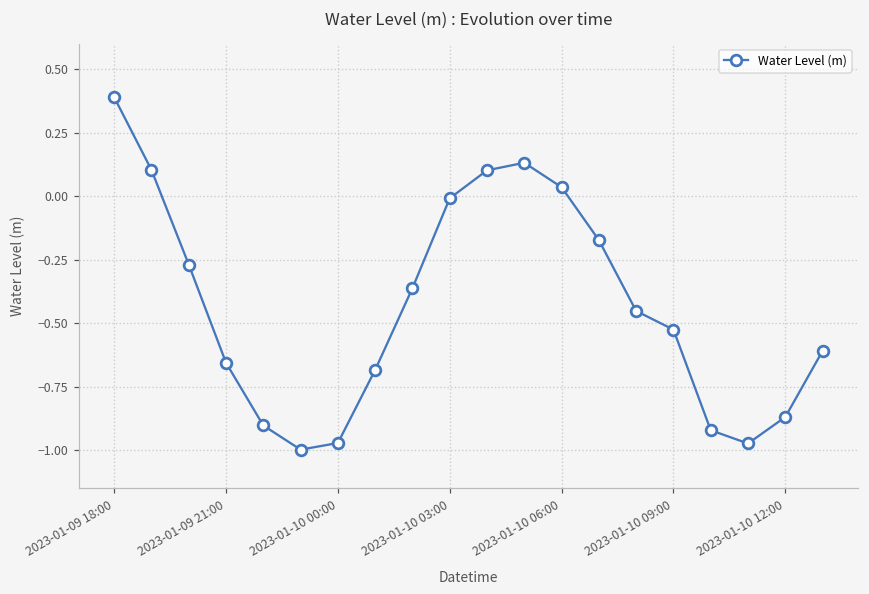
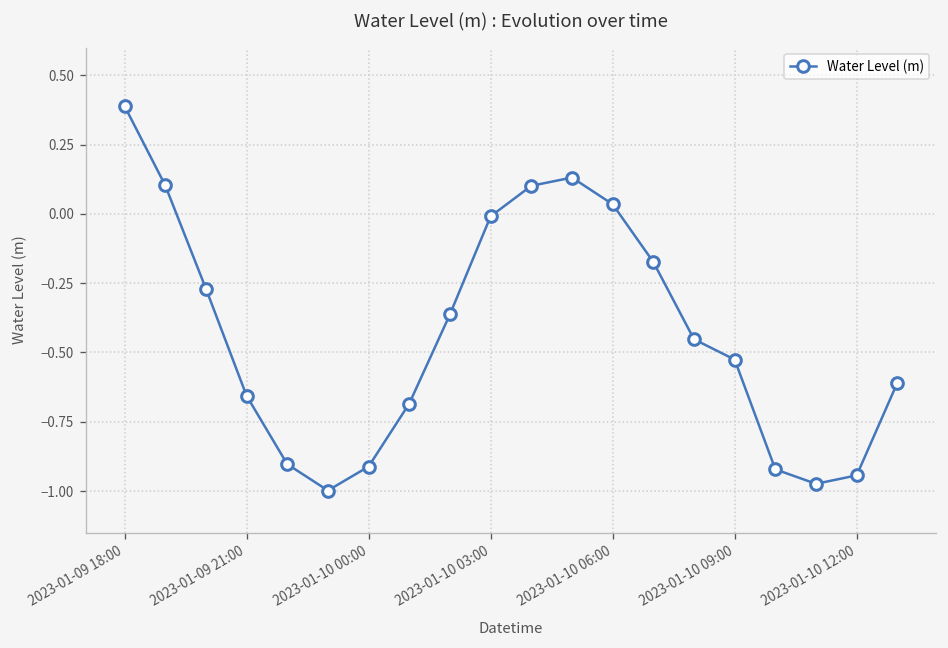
2023-01-10 00:00: -0.97 -> -0.91
2023-01-10 12:00: -0.87 -> -0.94
